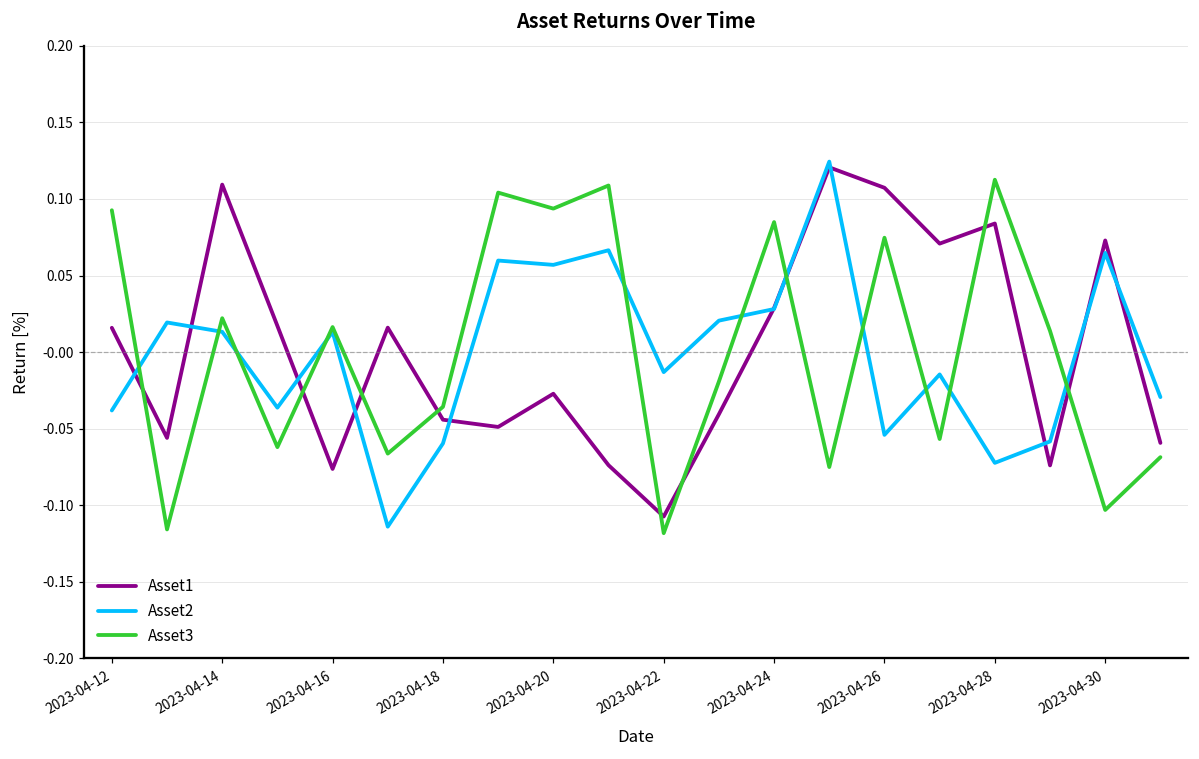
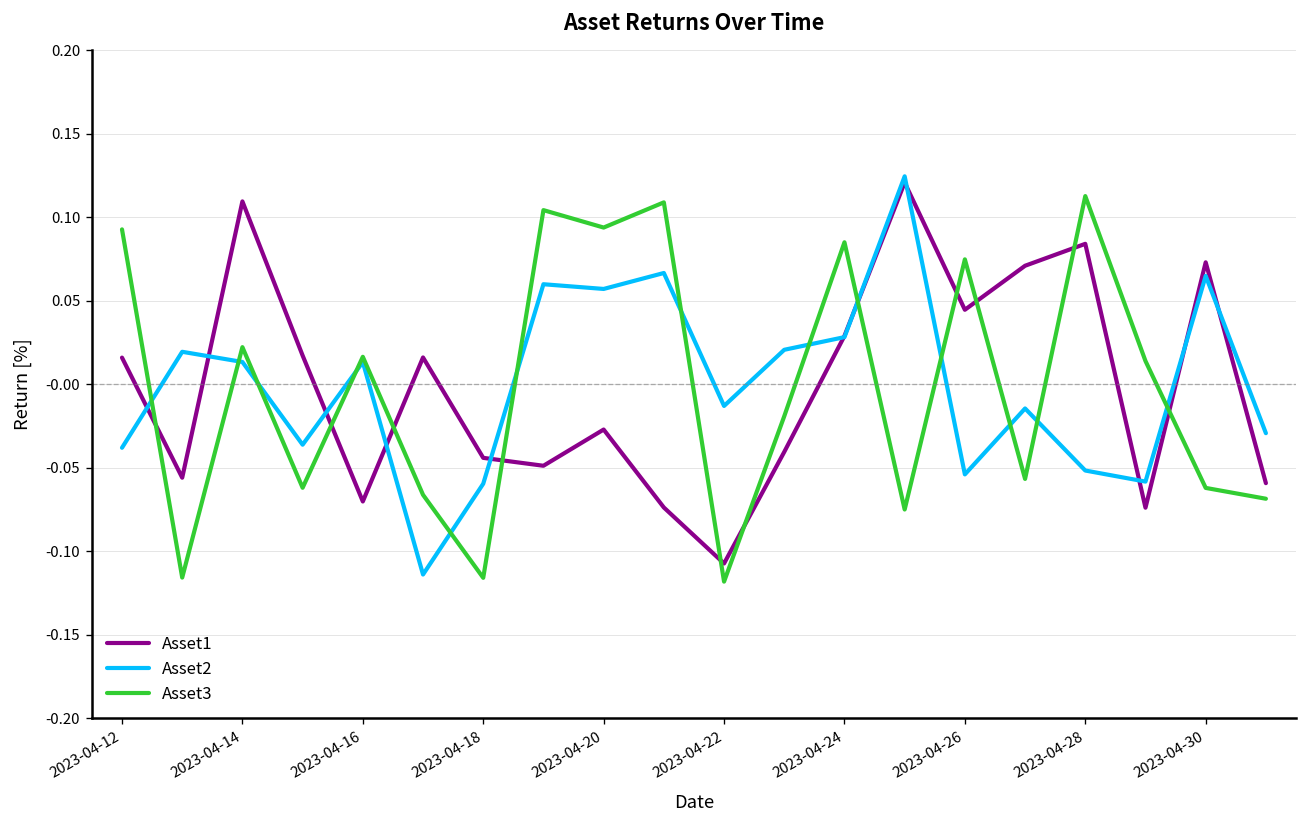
Asset1, 2023-04-16: -0.076 -> -0.070
Asset3, 2023-04-18: -0.036 -> -0.116
Asset1, 2023-04-26: 0.107 -> 0.044
Asset2, 2023-04-28: -0.072 -> -0.052
Asset3, 2023-04-30: -0.103 -> -0.062
